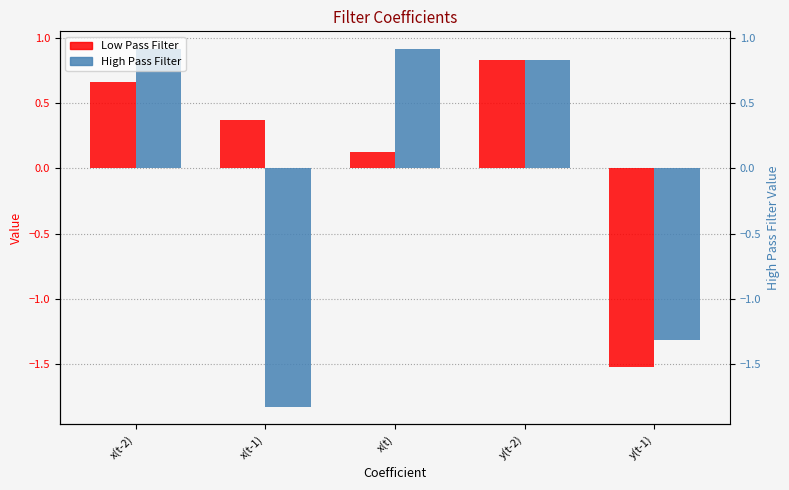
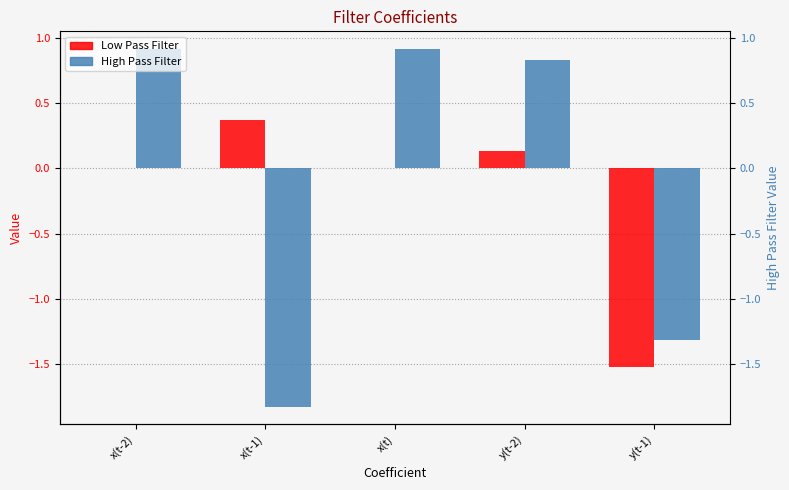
Low Pass Filter, x(t-2): 0.66 -> 0.00
Low Pass Filter, x(t): 0.12 -> 0.00
Low Pass Filter, y(t-2): 0.83 -> 0.13
